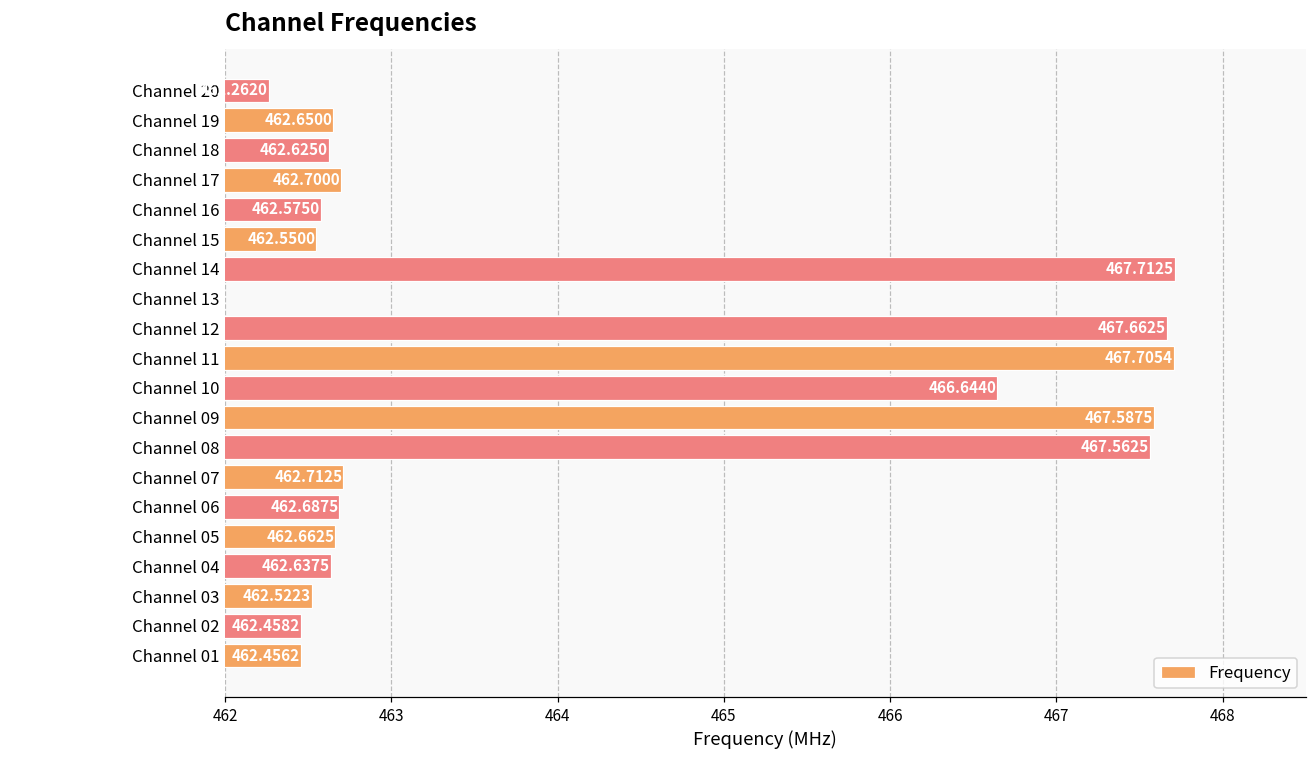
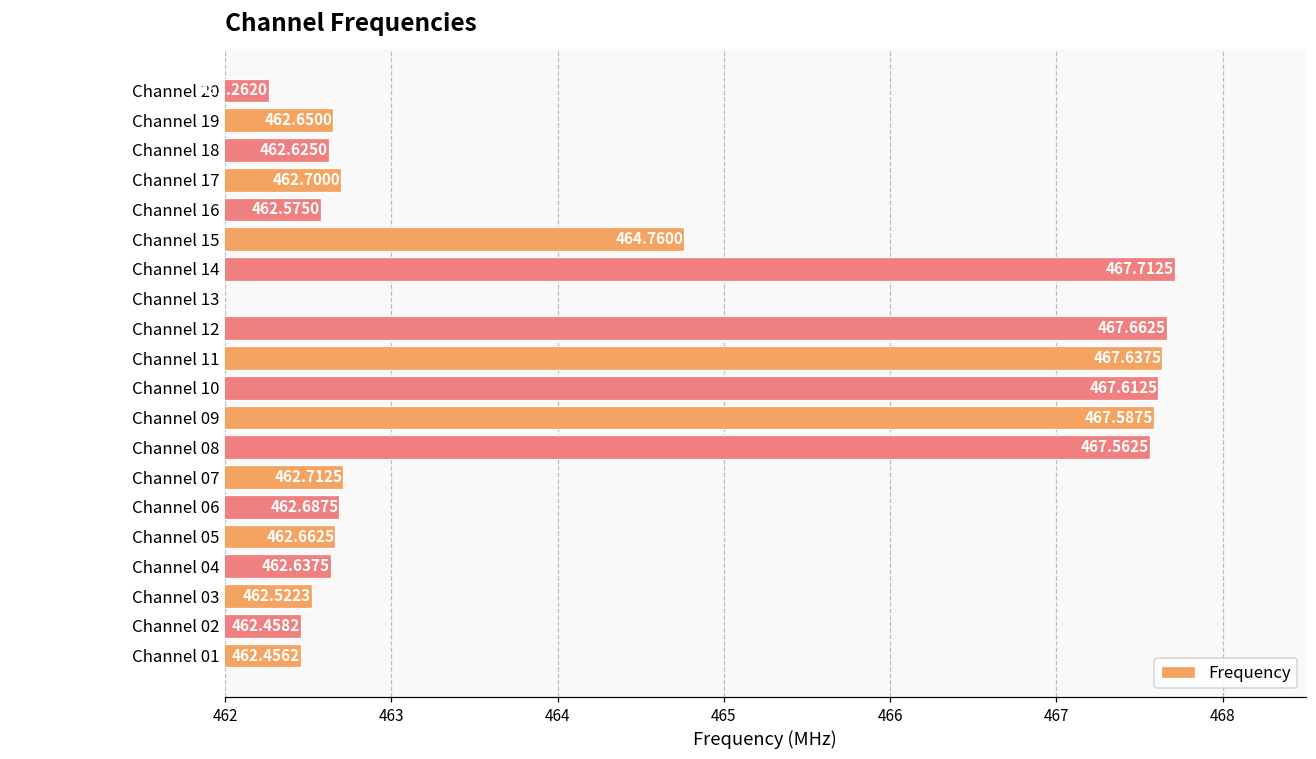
Channel 15: 462.5500 -> 464.7600
Channel 11: 467.7054 -> 467.6375
Channel 10: 466.6440 -> 467.6125
